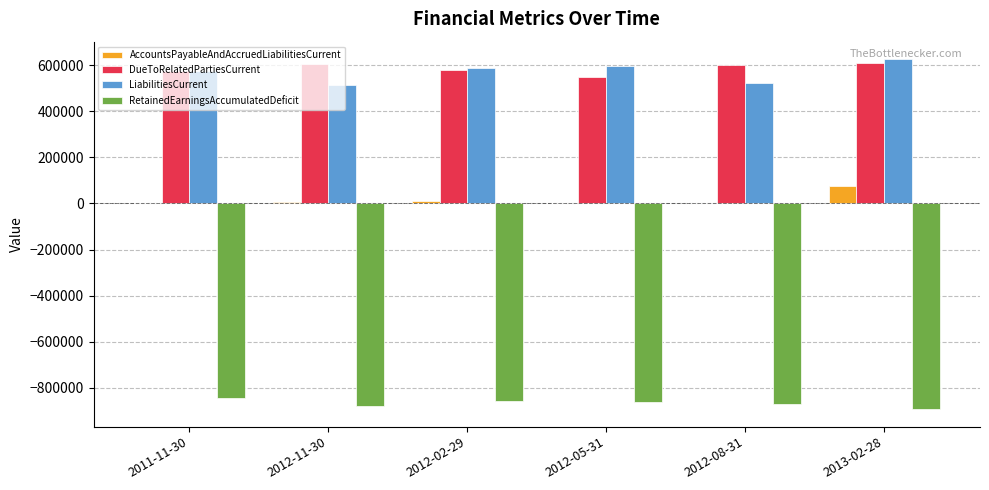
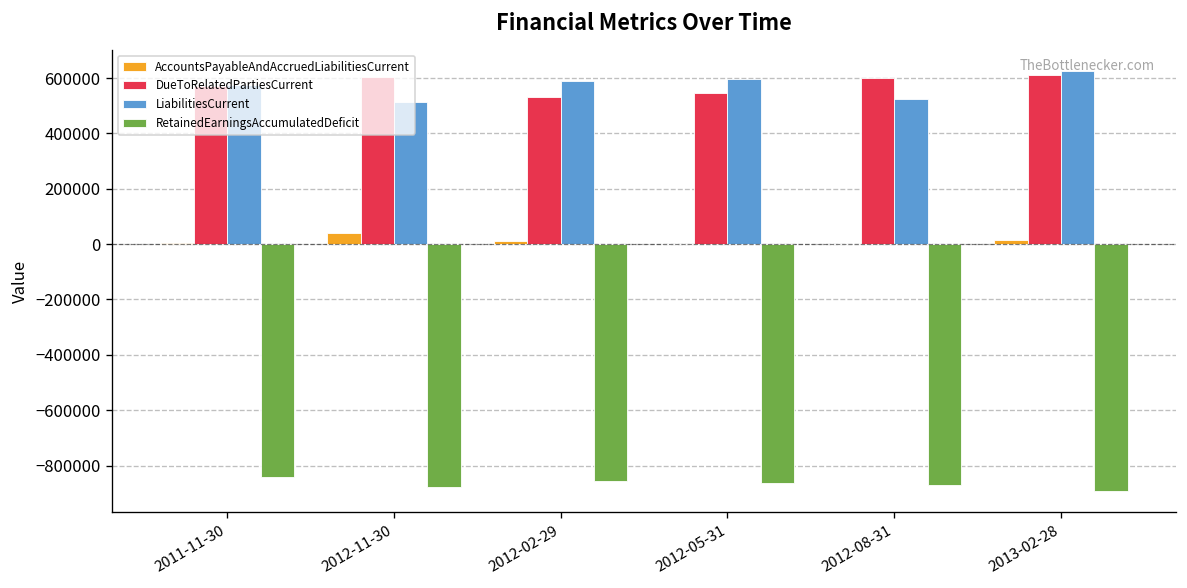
AccountsPayableAndAccruedLiabilitiesCurrent, 2012-11-30: 0 -> 40000
DueToRelatedPartiesCurrent, 2012-02-29: 580000 -> 530000
AccountsPayableAndAccruedLiabilitiesCurrent, 2013-02-28: 70000 -> 20000
